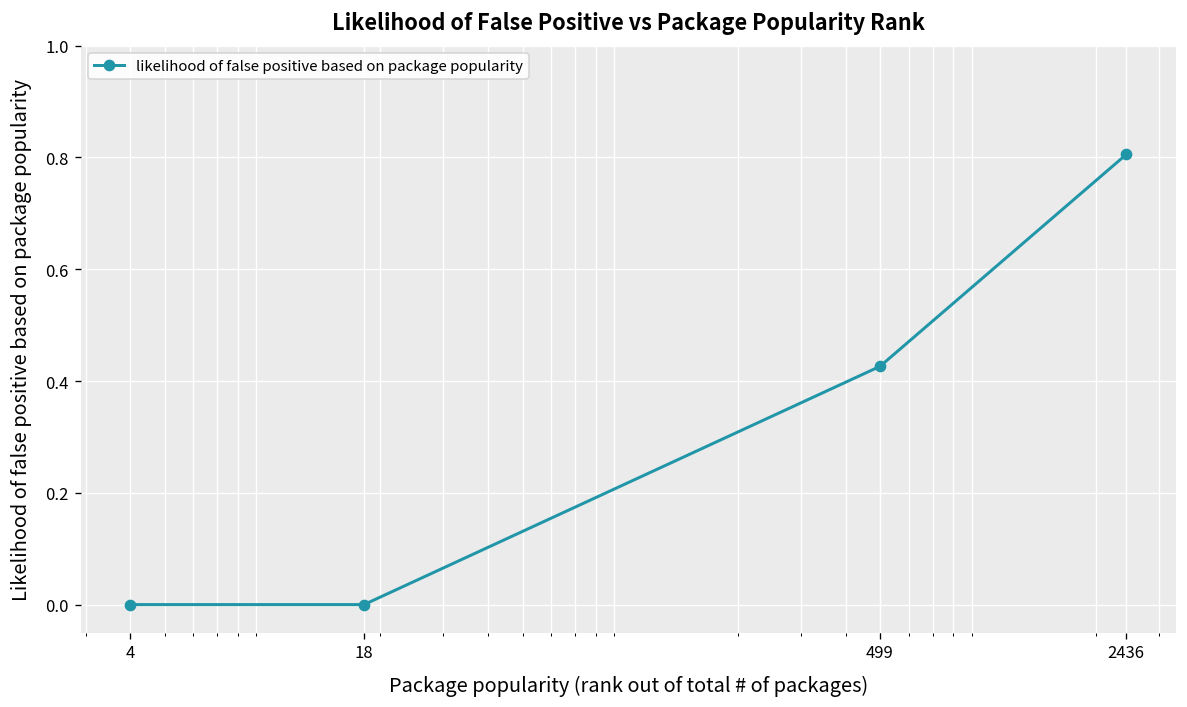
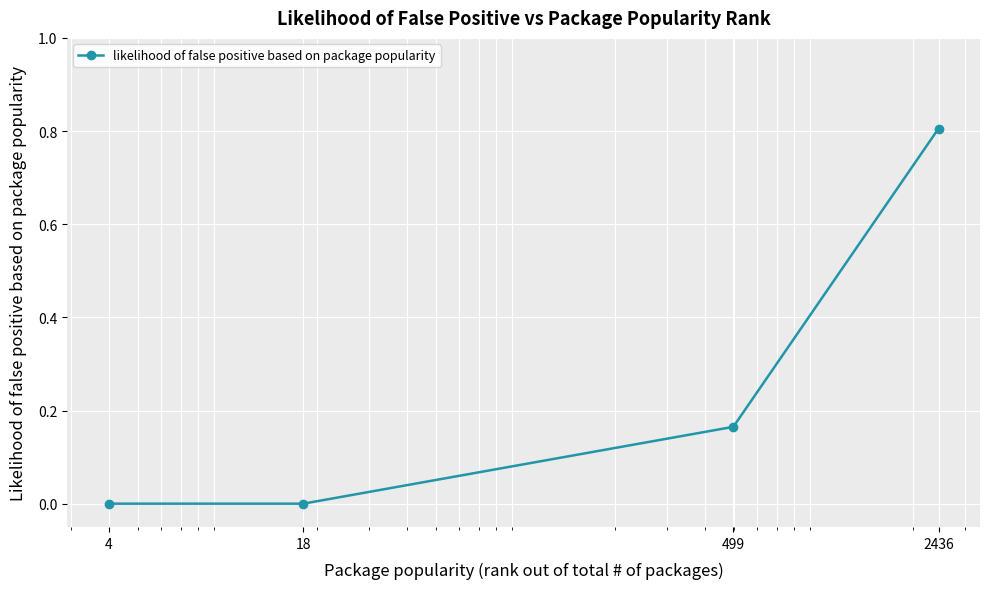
499: 0.43 -> 0.16
